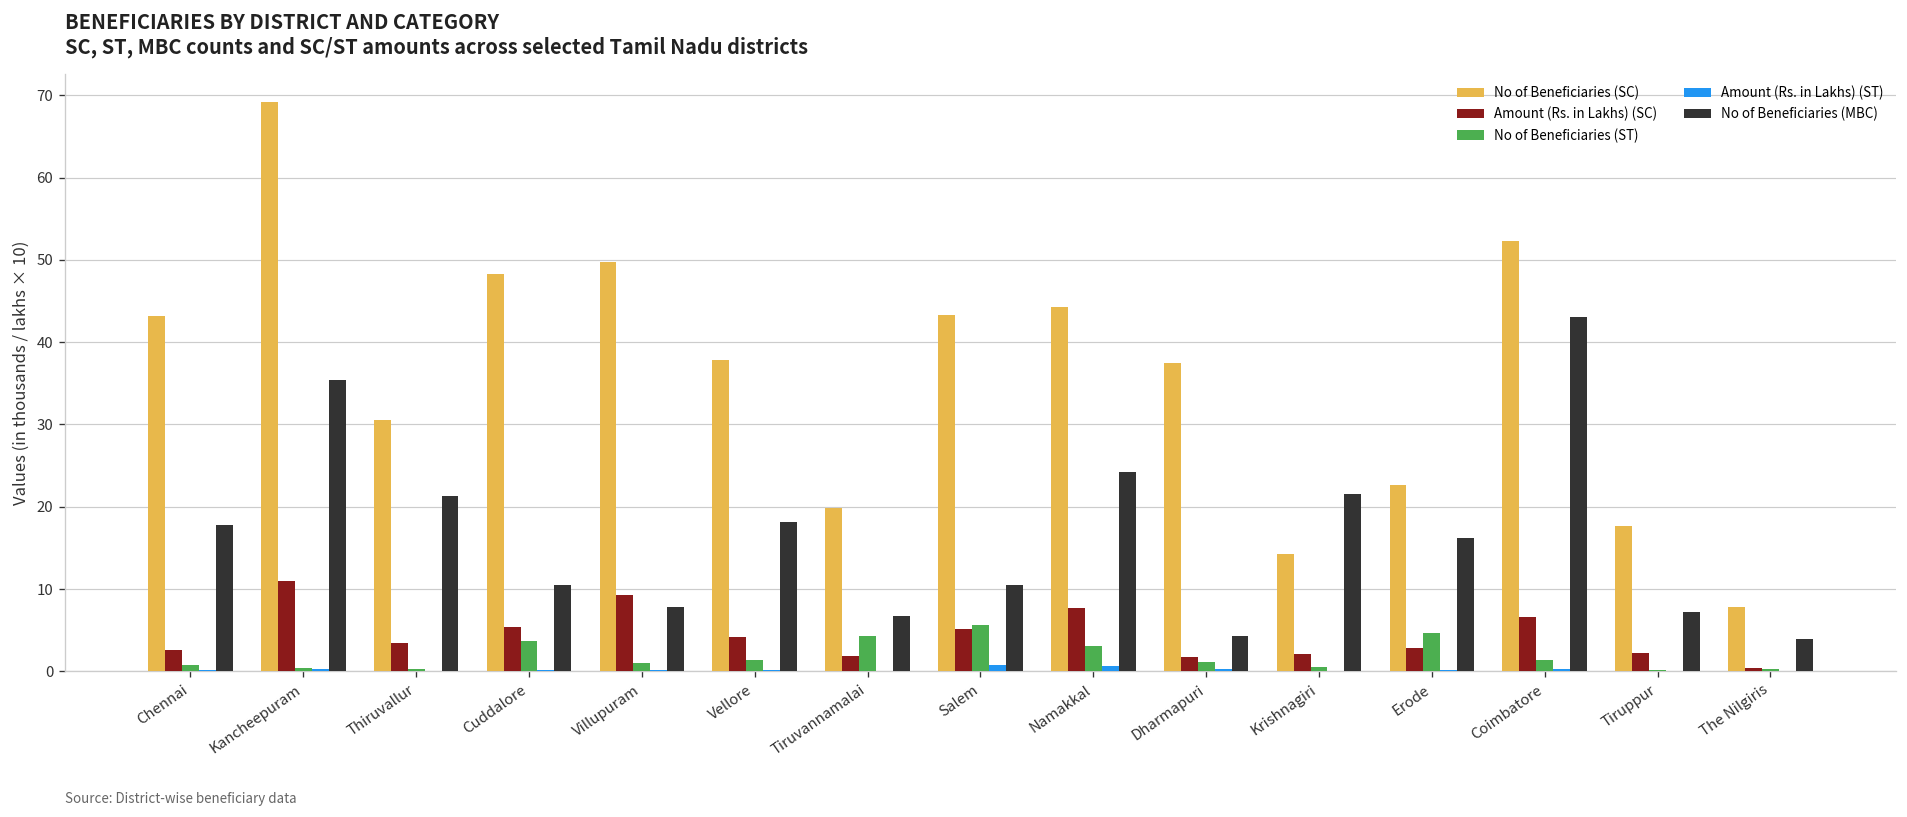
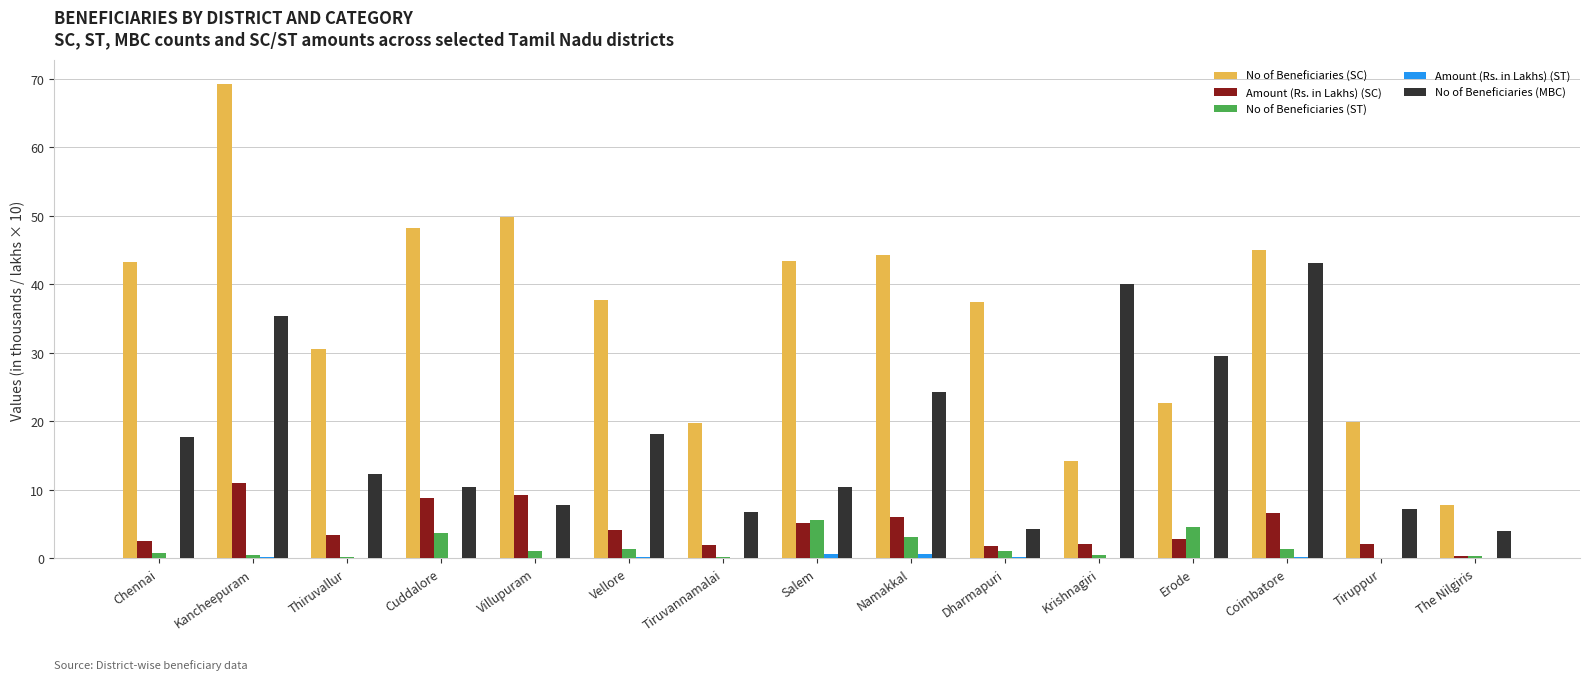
No of Beneficiaries (MBC), Thiruvallur: 21 -> 12
Amount (Rs. in Lakhs) (SC), Cuddalore: 5 -> 9
No of Beneficiaries (ST), Tiruvannamalai: 4 -> 0
Amount (Rs. in Lakhs) (SC), Namakkal: 8 -> 6
No of Beneficiaries (MBC), Krishnagiri: 22 -> 40
No of Beneficiaries (MBC), Erode: 16 -> 29
No of Beneficiaries (SC), Coimbatore: 52 -> 45
No of Beneficiaries (SC), Tiruppur: 18 -> 20
